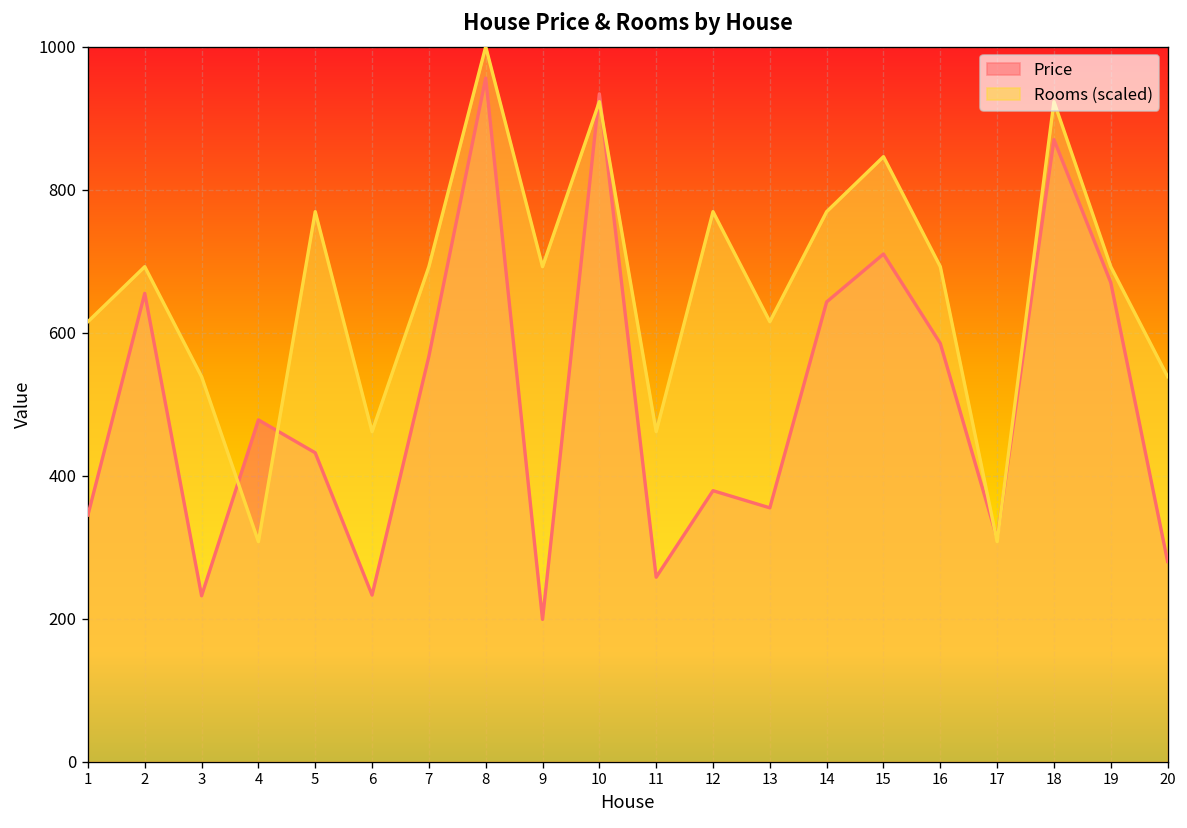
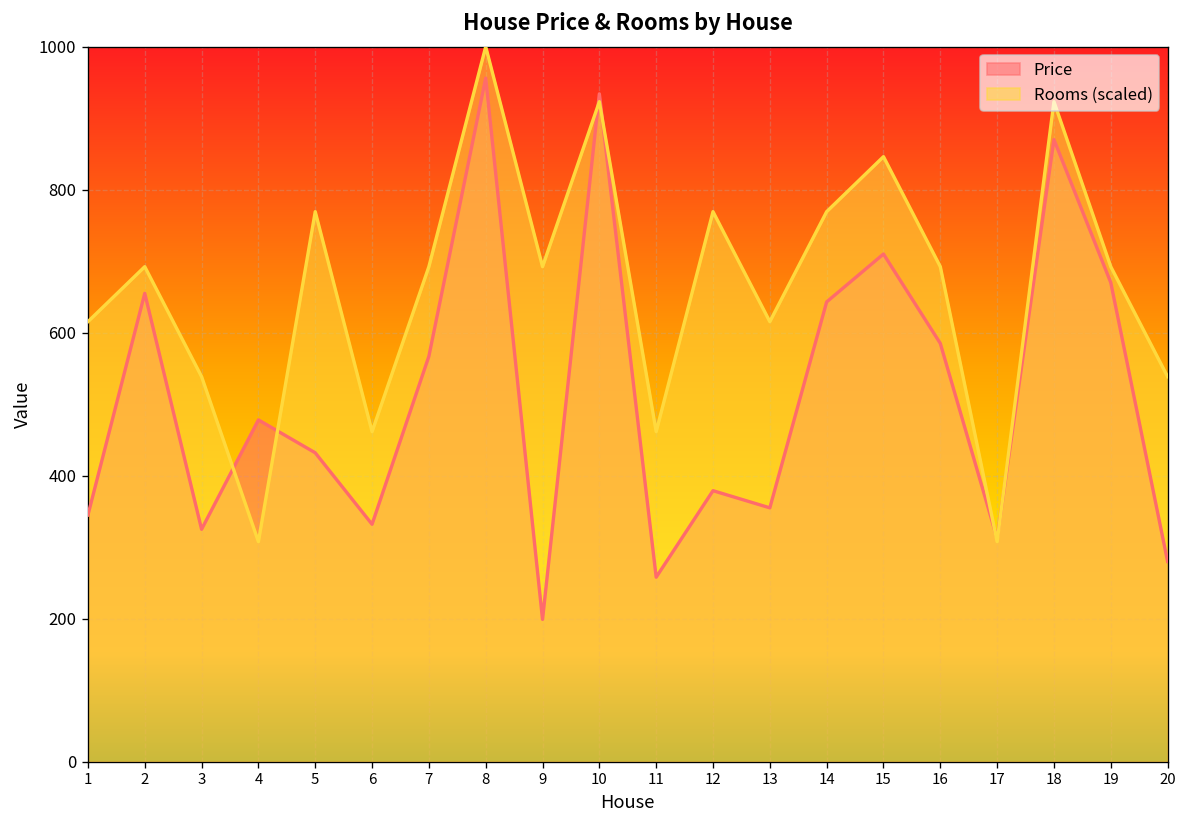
Price, 3: 230 -> 330
Price, 6: 230 -> 330
